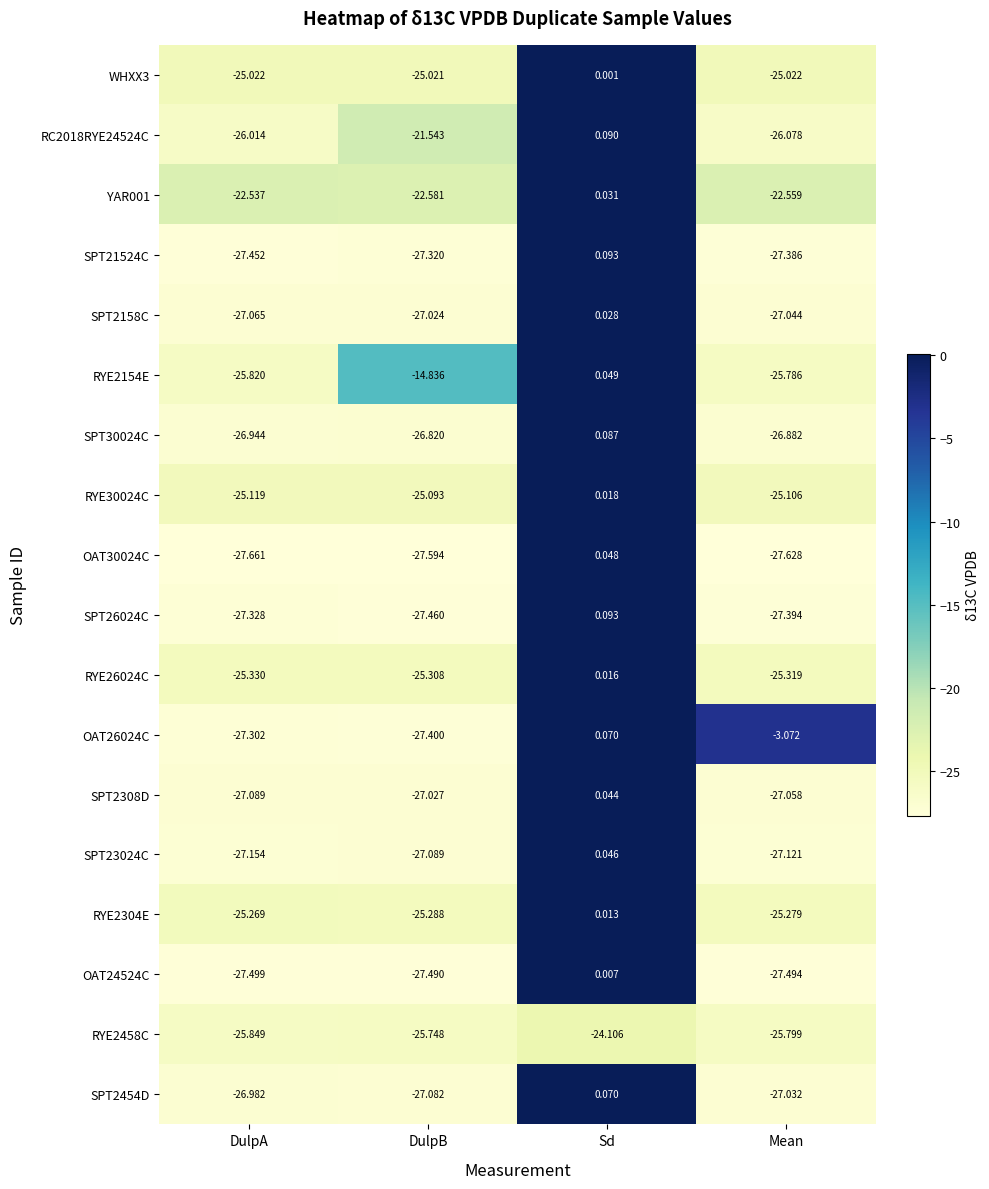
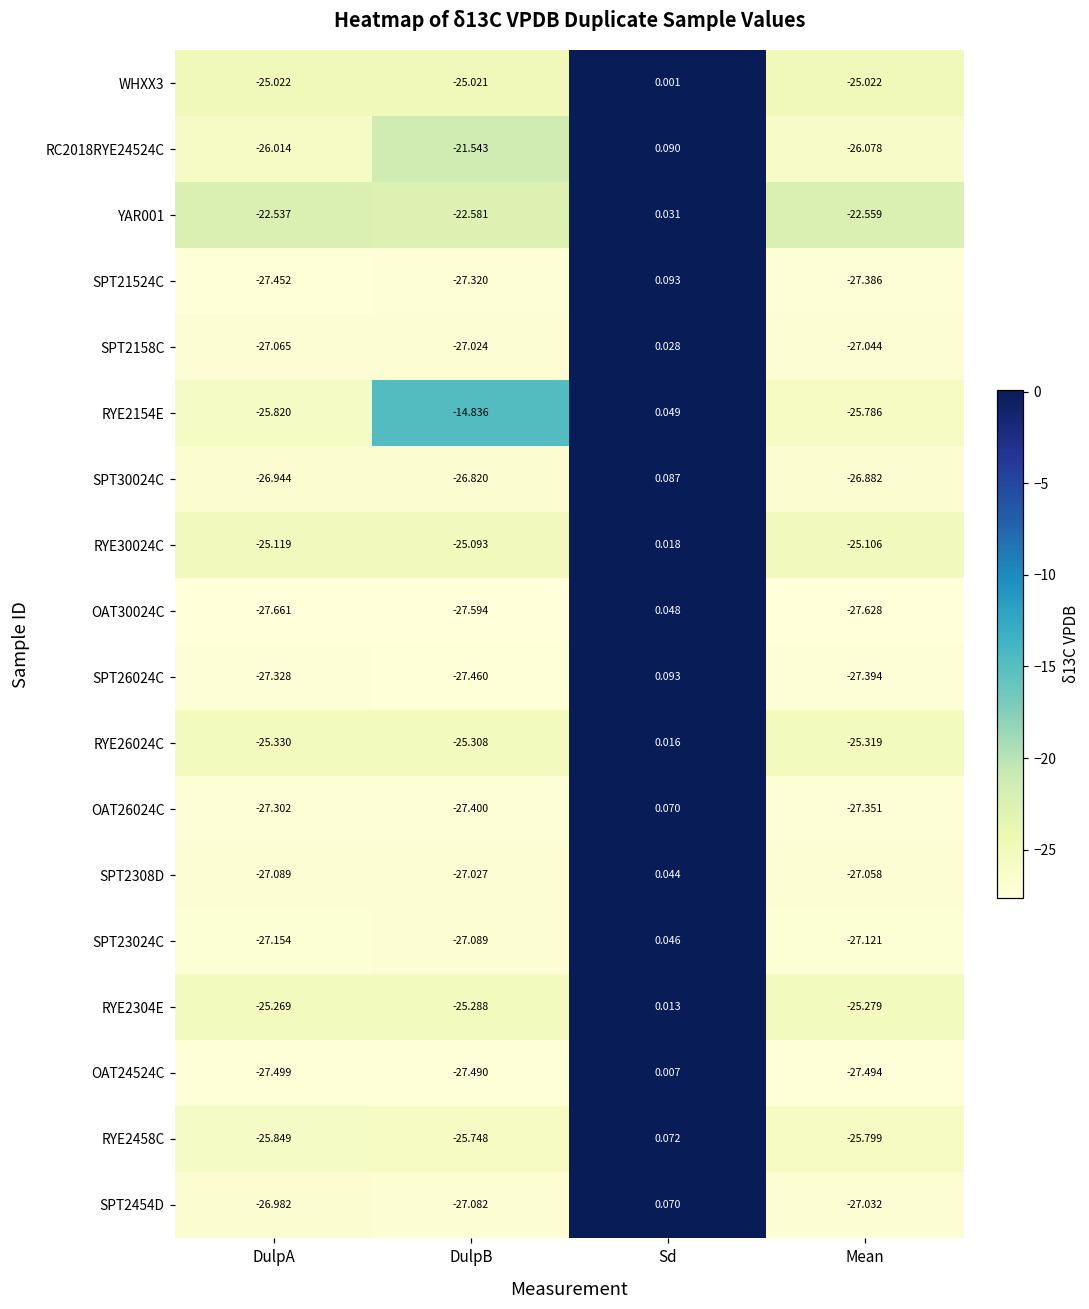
OAT26024C, Mean: -3.072 -> -27.351
RYE2458C, Sd: -24.106 -> 0.072
